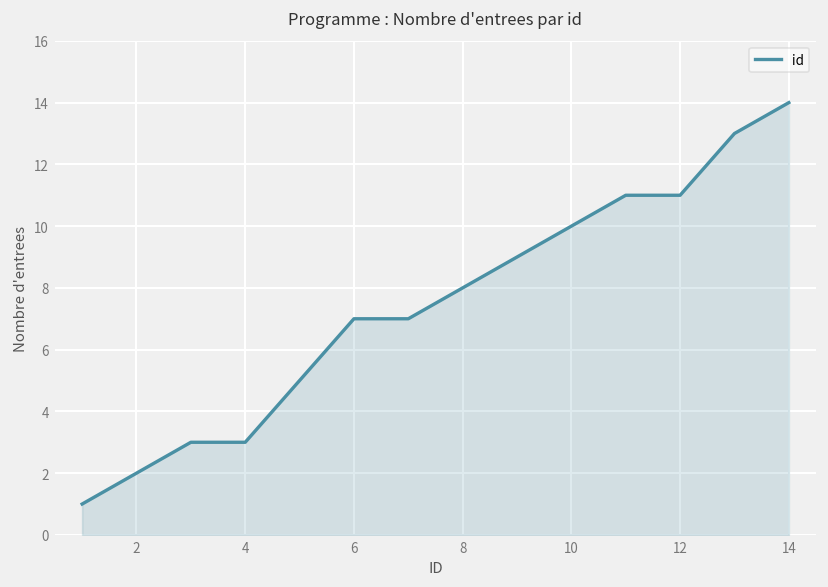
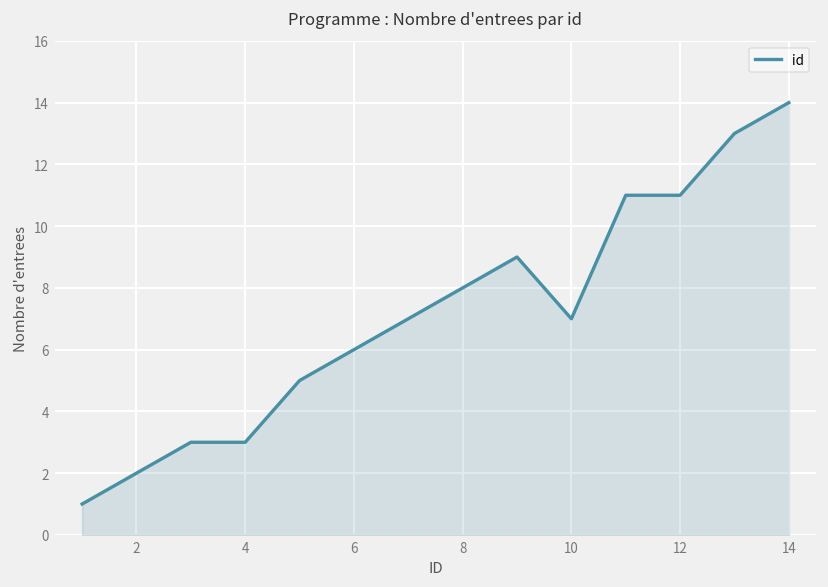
6: 7 -> 6
10: 10 -> 7
